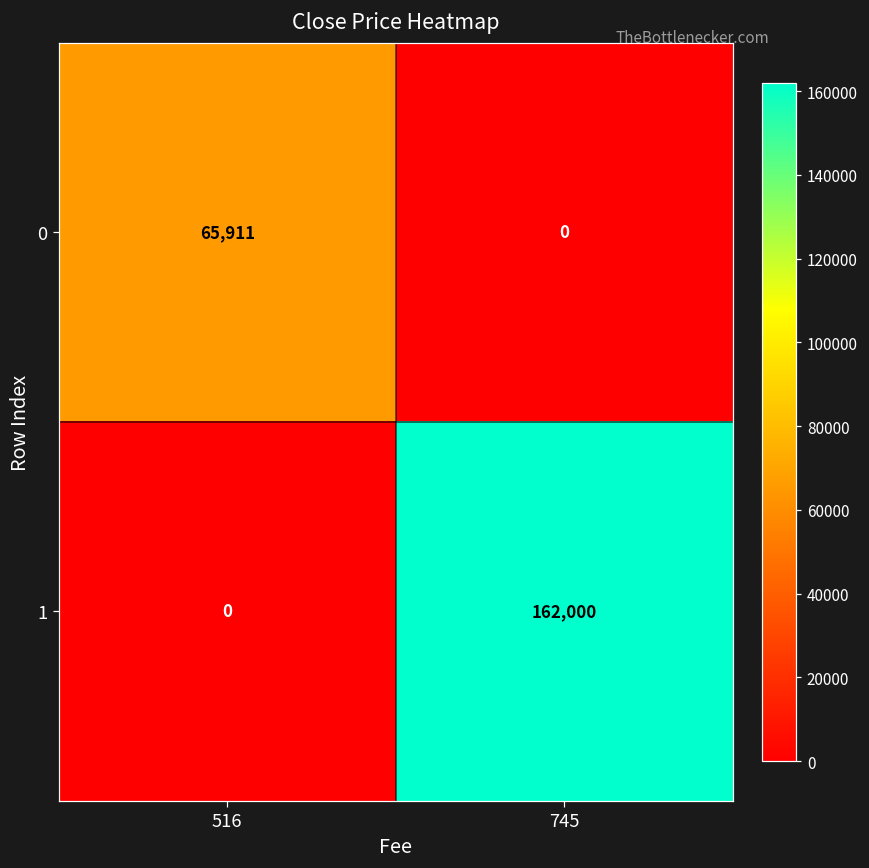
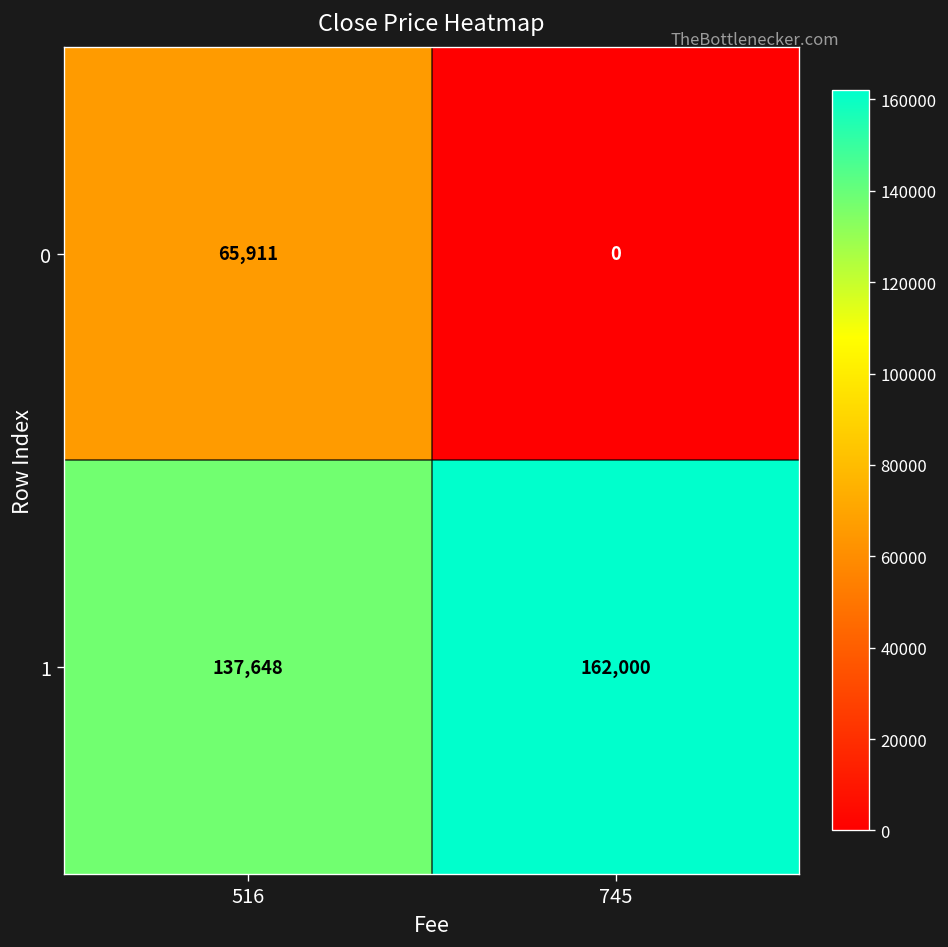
1, 516: 0 -> 137,648
